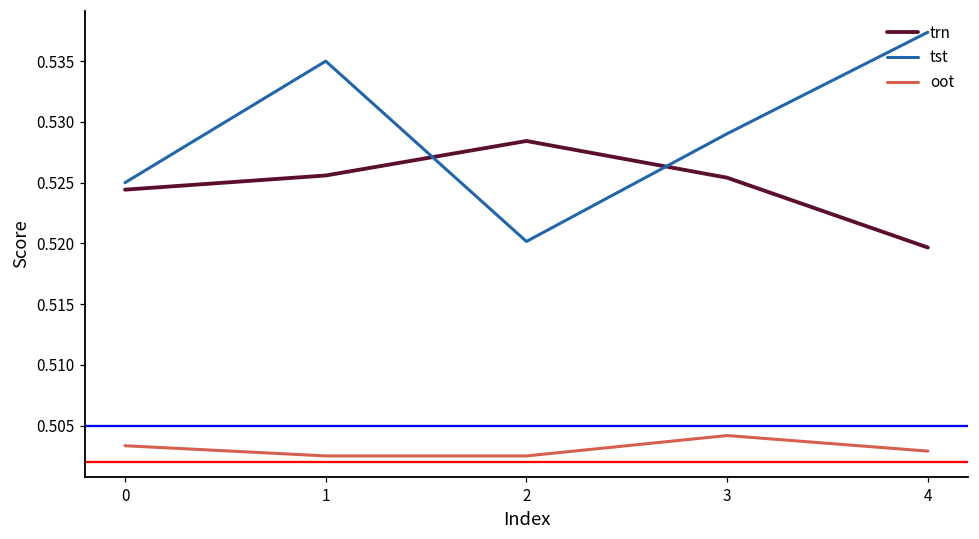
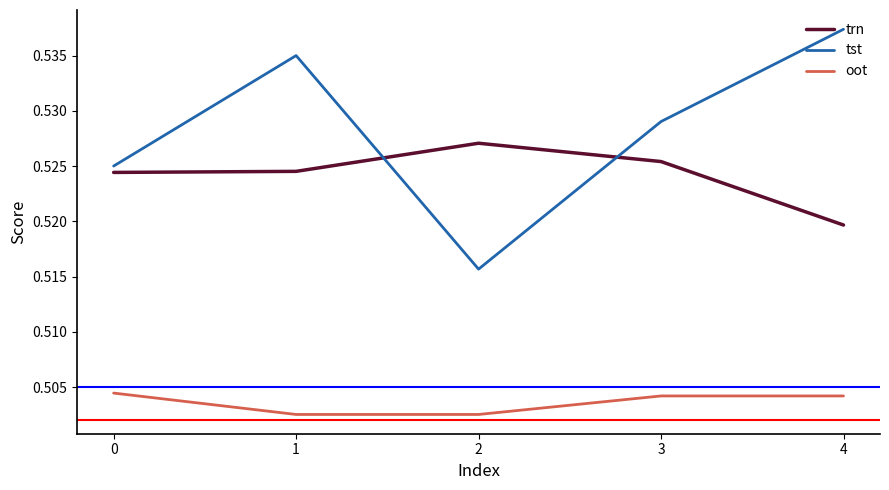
oot, 0: 0.5034 -> 0.5045
trn, 1: 0.5256 -> 0.5245
trn, 2: 0.5284 -> 0.5271
tst, 2: 0.5202 -> 0.5157
oot, 4: 0.5029 -> 0.5042
